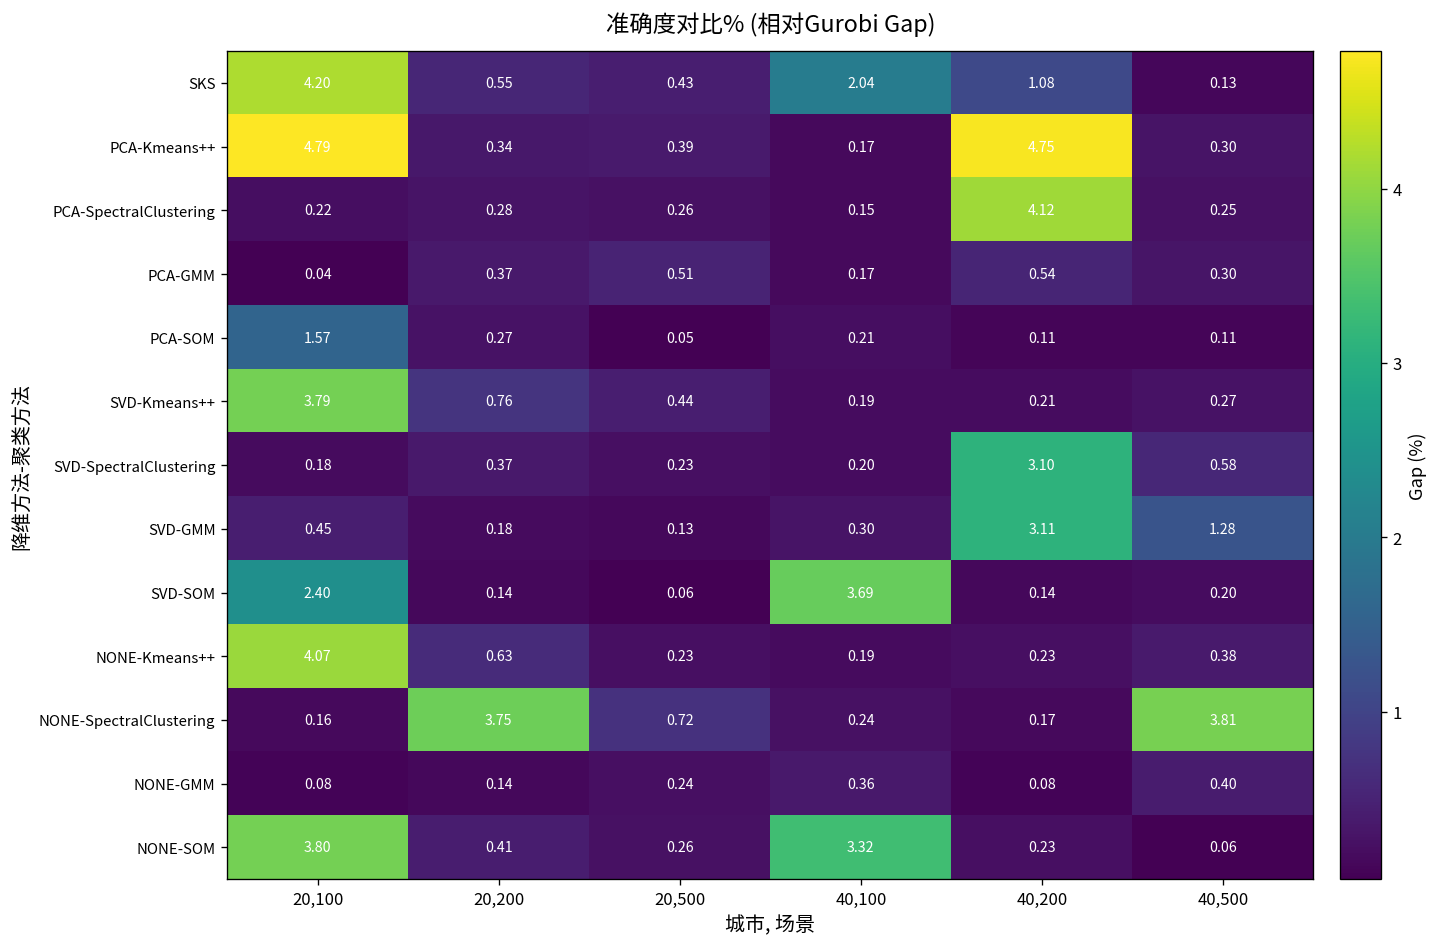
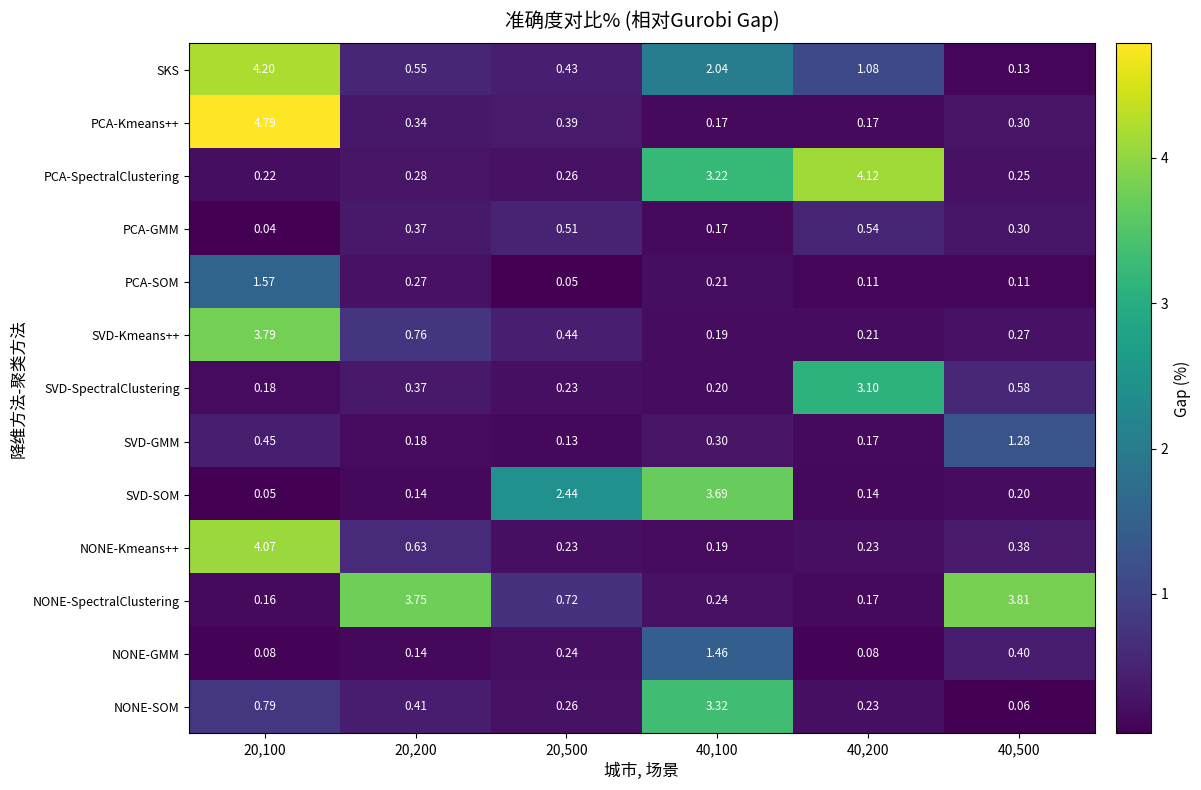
PCA-Kmeans++, 40,200: 4.75 -> 0.17
PCA-SpectralClustering, 40,100: 0.15 -> 3.22
SVD-GMM, 40,200: 3.11 -> 0.17
SVD-SOM, 20,100: 2.40 -> 0.05
SVD-SOM, 20,500: 0.06 -> 2.44
NONE-GMM, 40,100: 0.36 -> 1.46
NONE-SOM, 20,100: 3.80 -> 0.79
